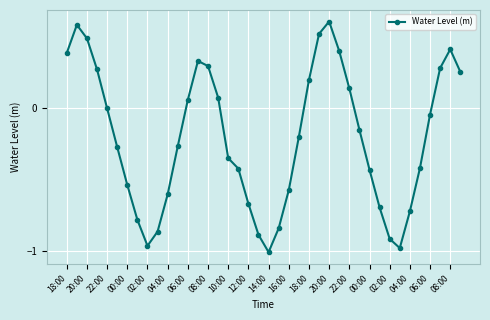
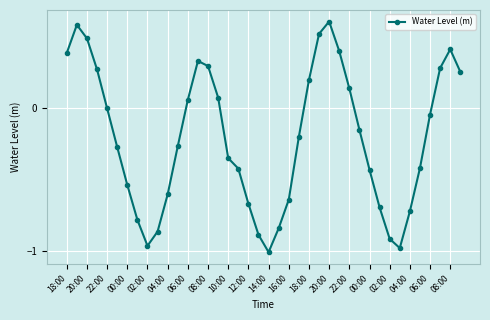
16:00: -0.57 -> -0.64
